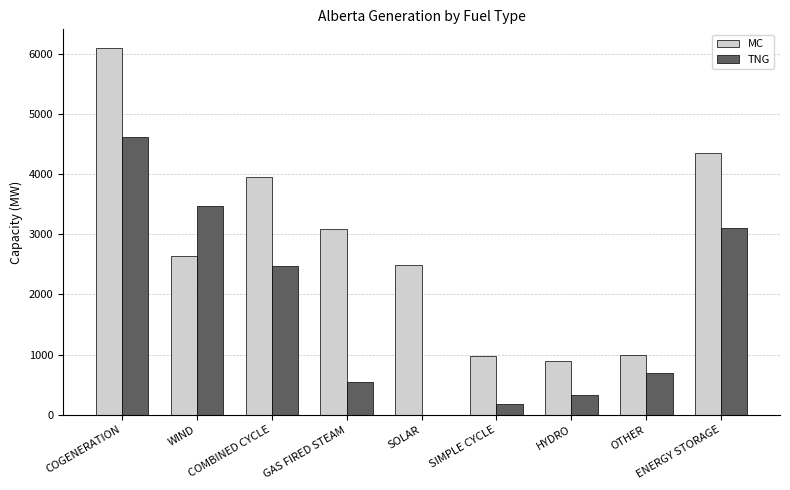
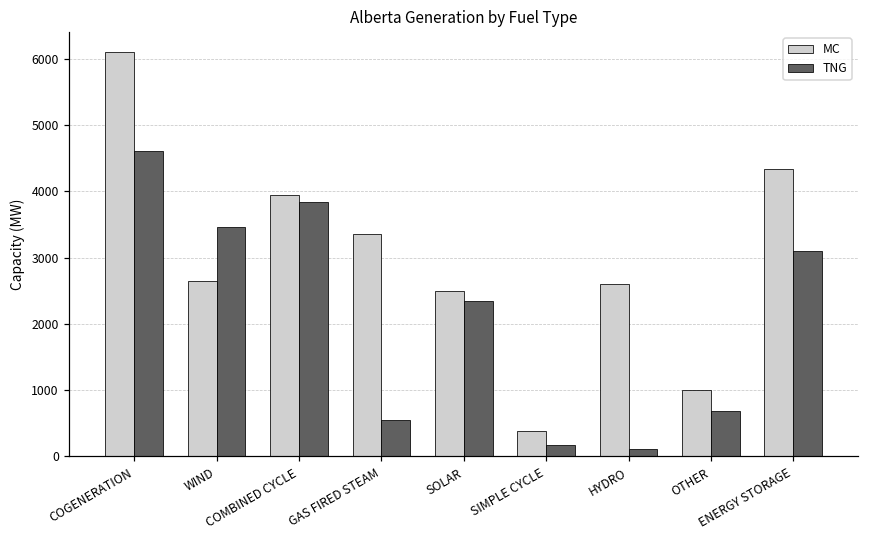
TNG, COMBINED CYCLE: 2500 -> 3800
MC, GAS FIRED STEAM: 3100 -> 3400
TNG, SOLAR: 0 -> 2300
MC, SIMPLE CYCLE: 1000 -> 400
MC, HYDRO: 900 -> 2600
TNG, HYDRO: 300 -> 100
